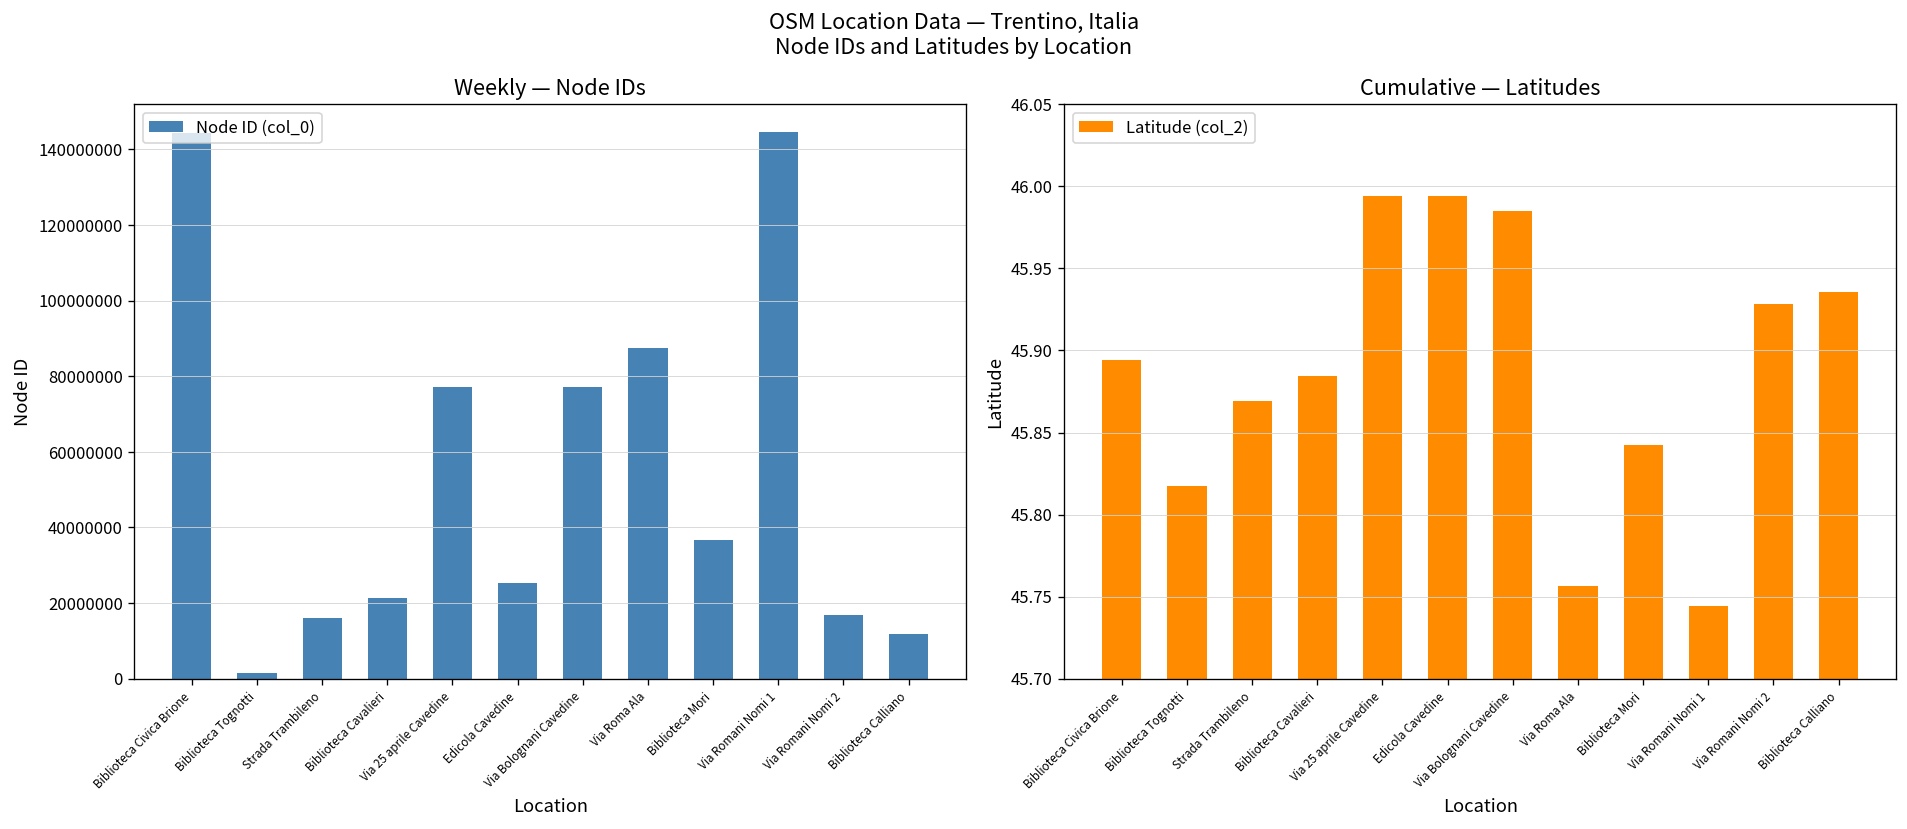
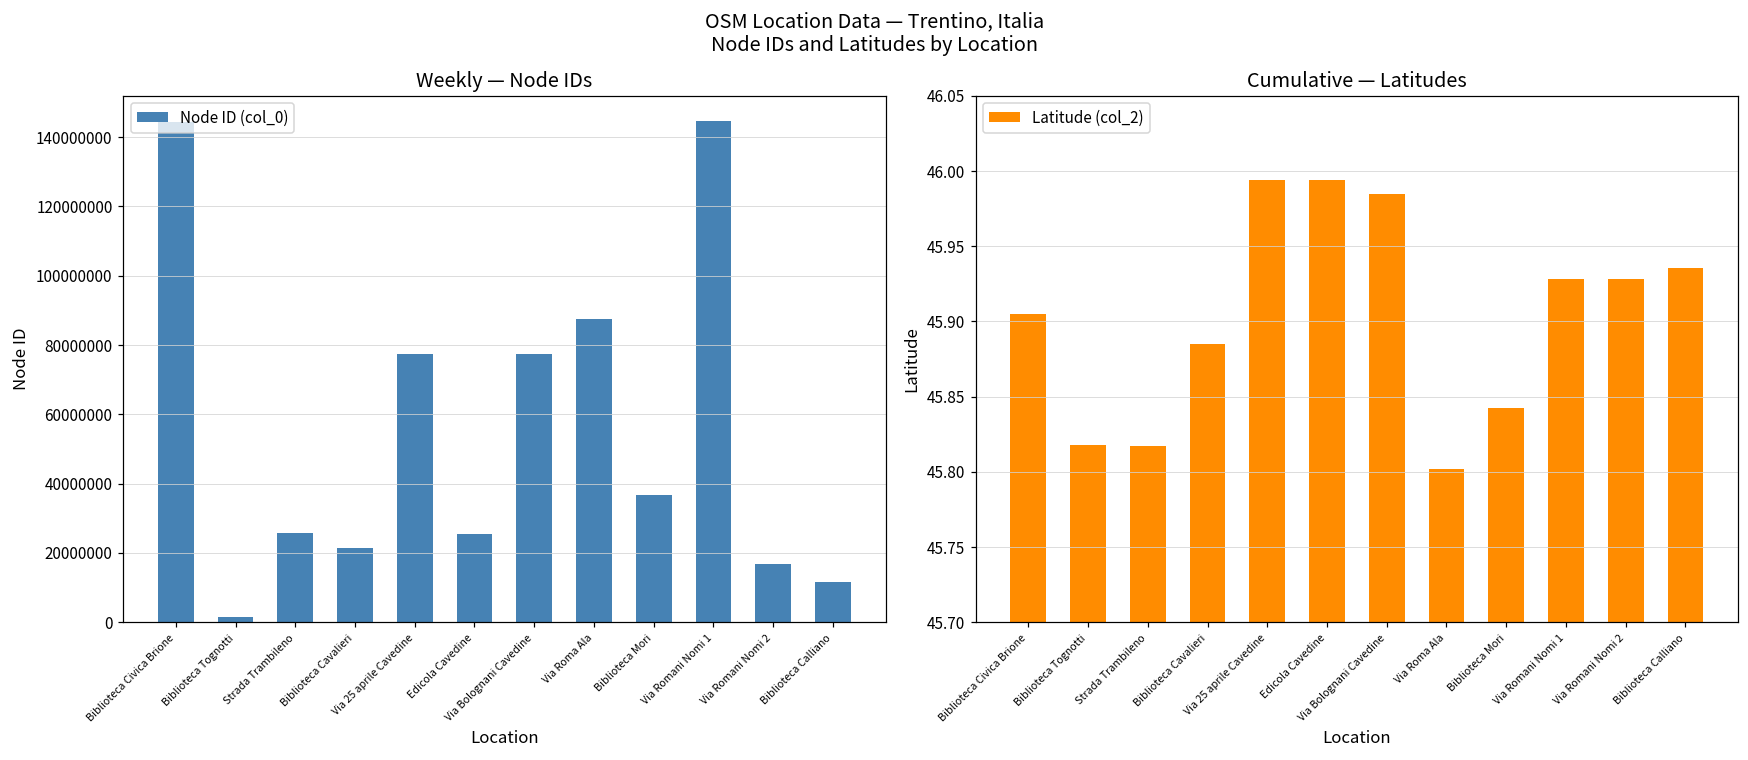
Weekly — Node IDs, Strada Trambileno: 16000000 -> 26000000
Cumulative — Latitudes, Biblioteca Civica Brione: 45.894 -> 45.905
Cumulative — Latitudes, Strada Trambileno: 45.869 -> 45.817
Cumulative — Latitudes, Via Roma Ala: 45.757 -> 45.802
Cumulative — Latitudes, Via Romani Nomi 1: 45.744 -> 45.928
